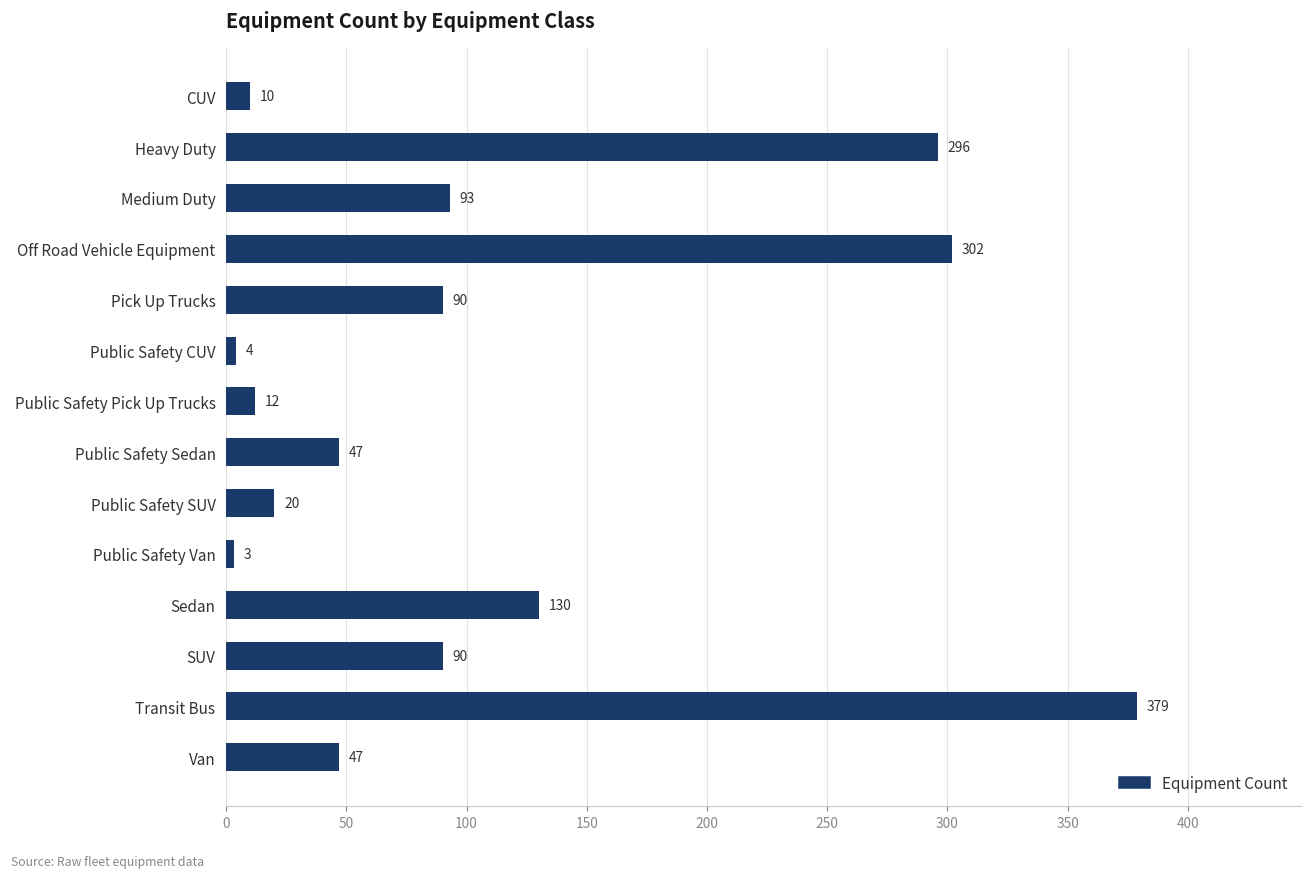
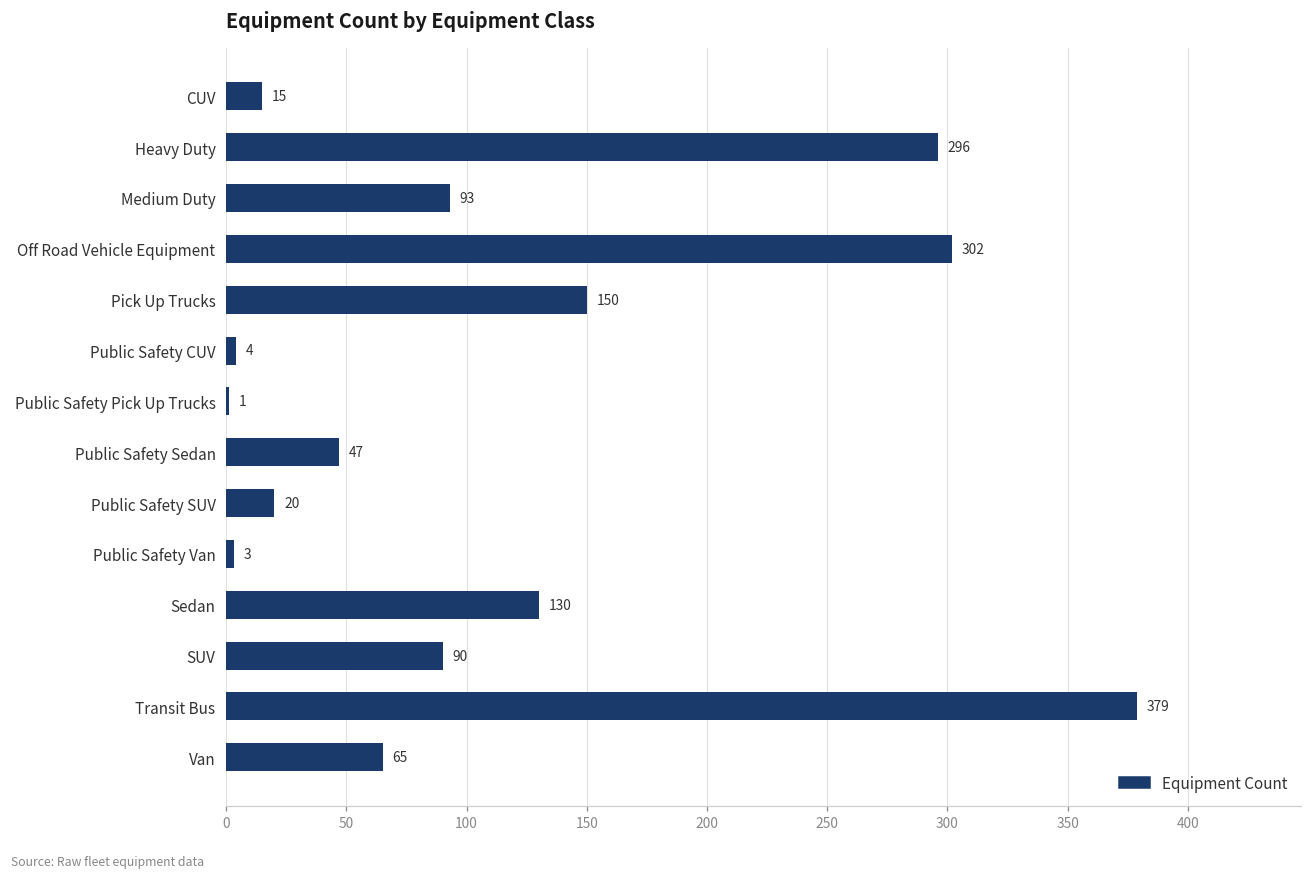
CUV: 10 -> 15
Pick Up Trucks: 90 -> 150
Public Safety Pick Up Trucks: 12 -> 1
Van: 47 -> 65
